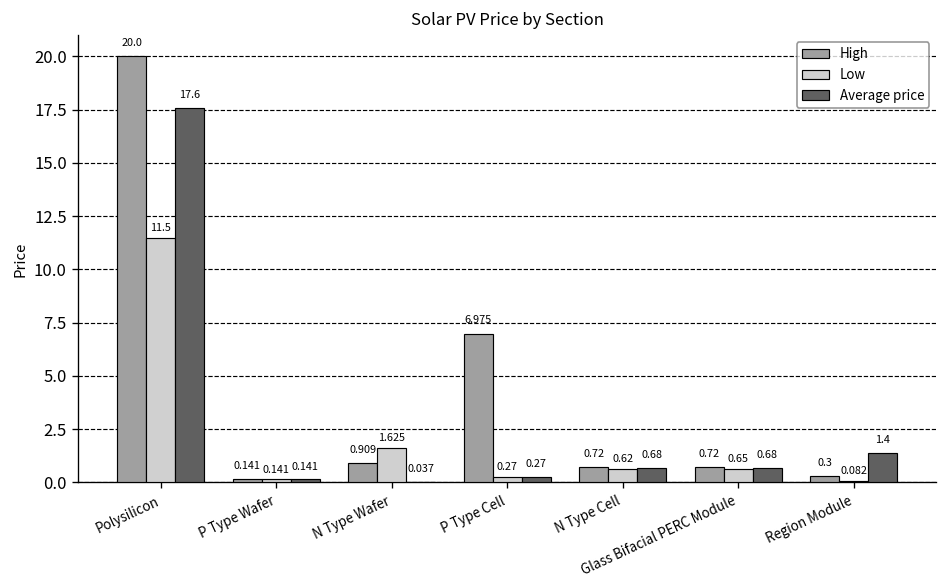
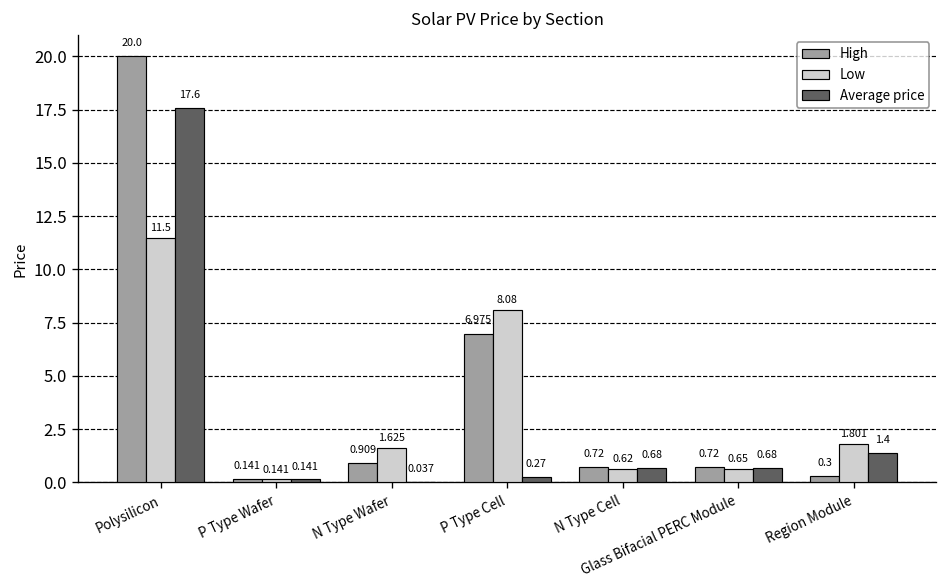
Low, P Type Cell: 0.27 -> 8.08
Low, Region Module: 0.082 -> 1.801
